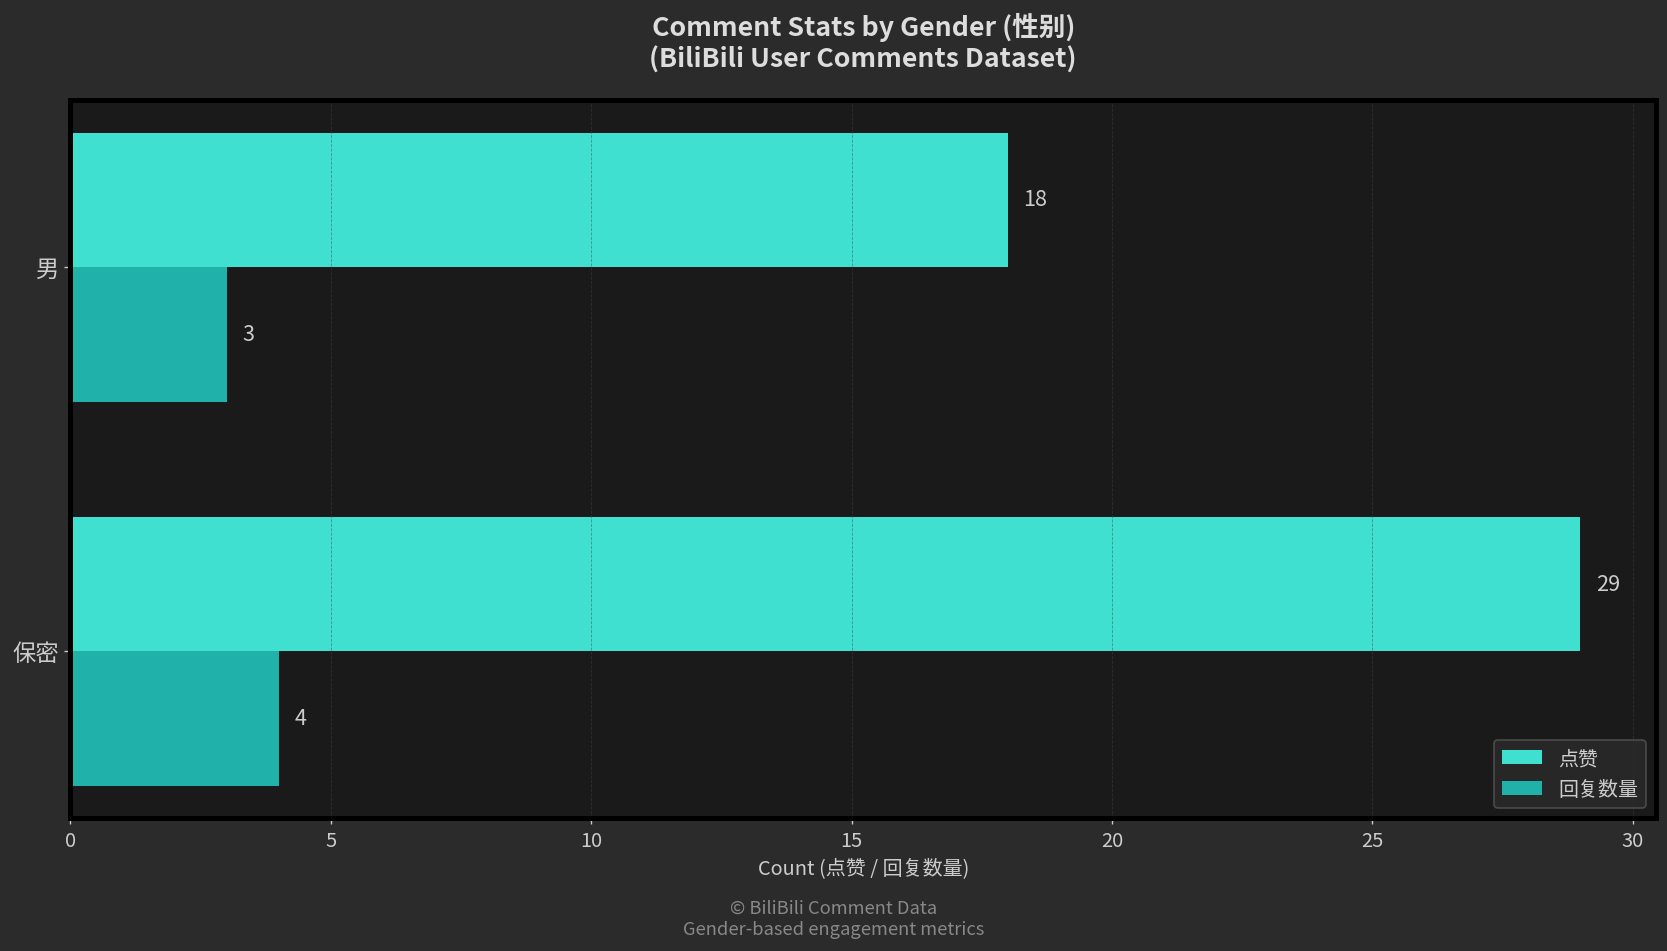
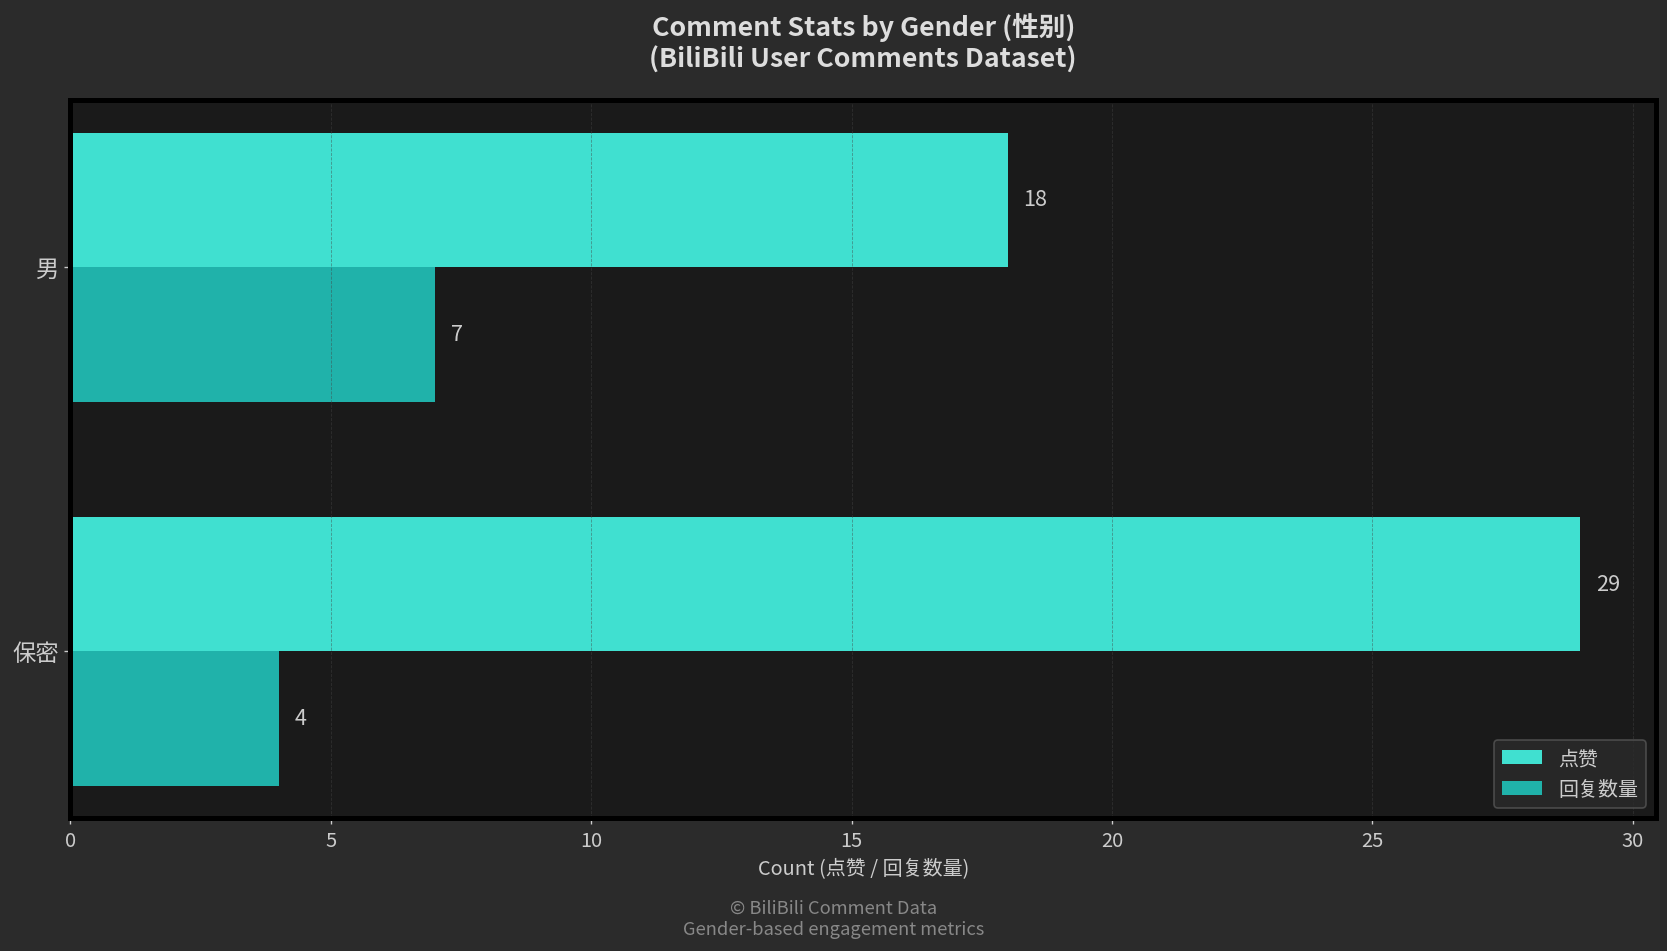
回复数量, 男: 3 -> 7
